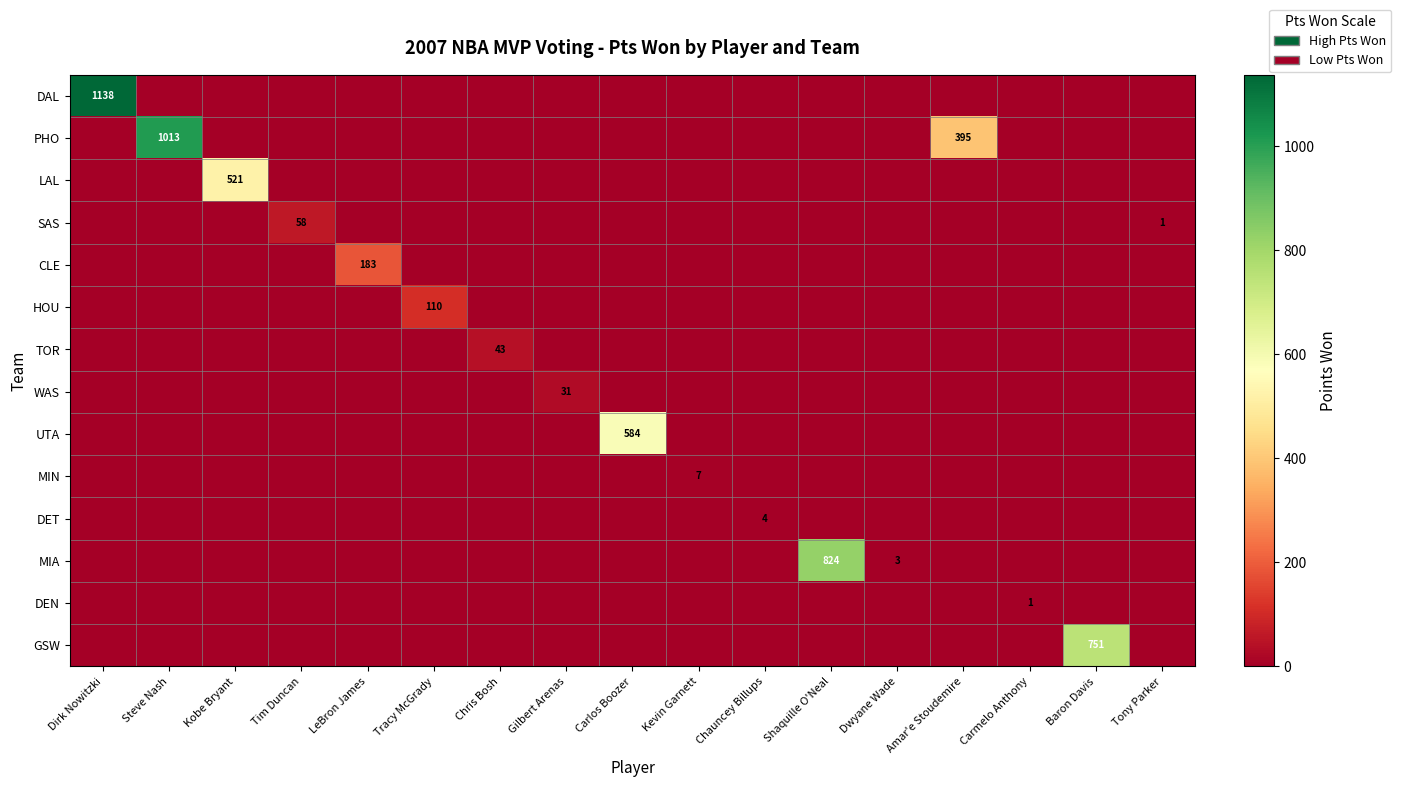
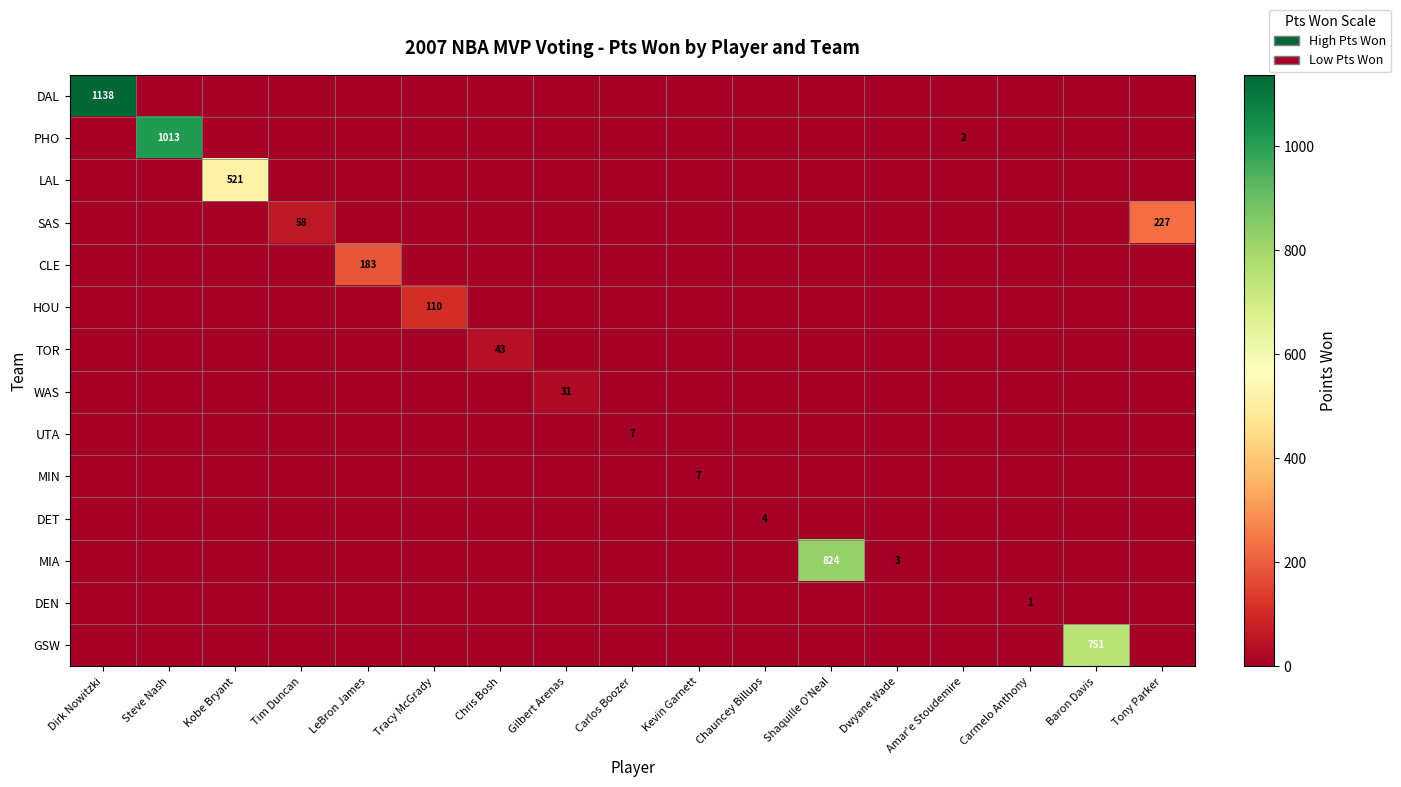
PHO, Amar'e Stoudemire: 395 -> 2
SAS, Tony Parker: 1 -> 227
UTA, Carlos Boozer: 584 -> 7
